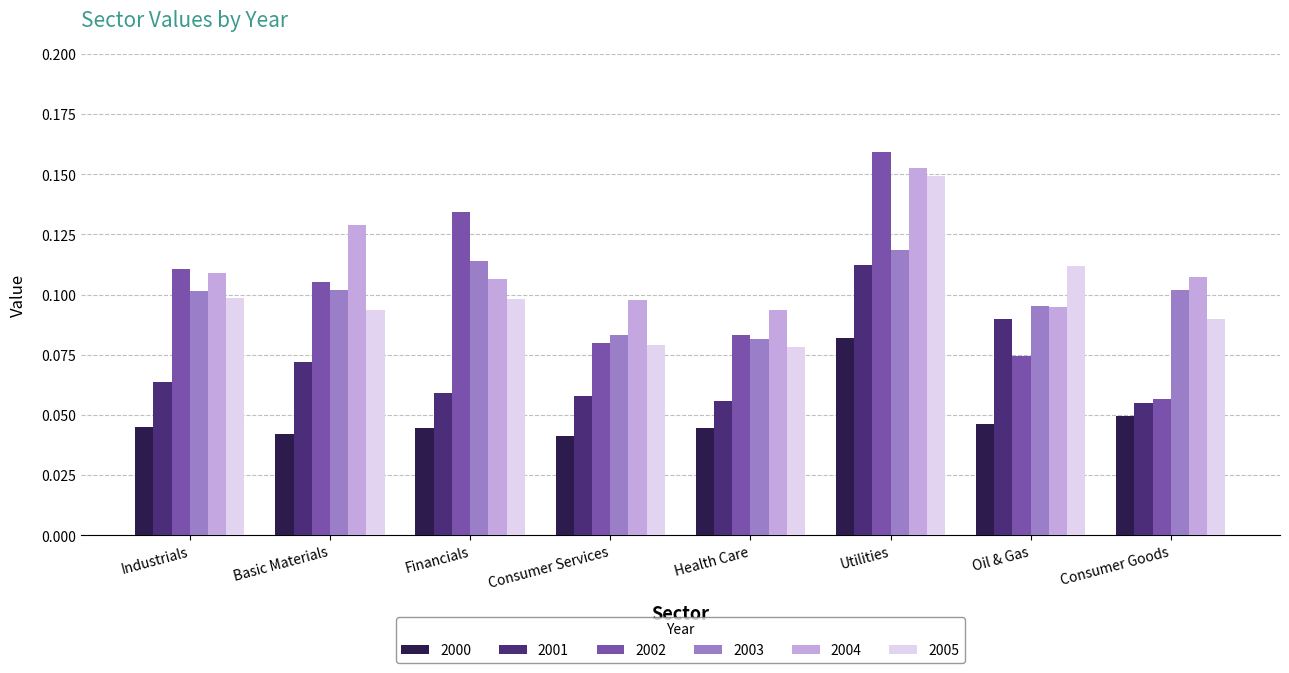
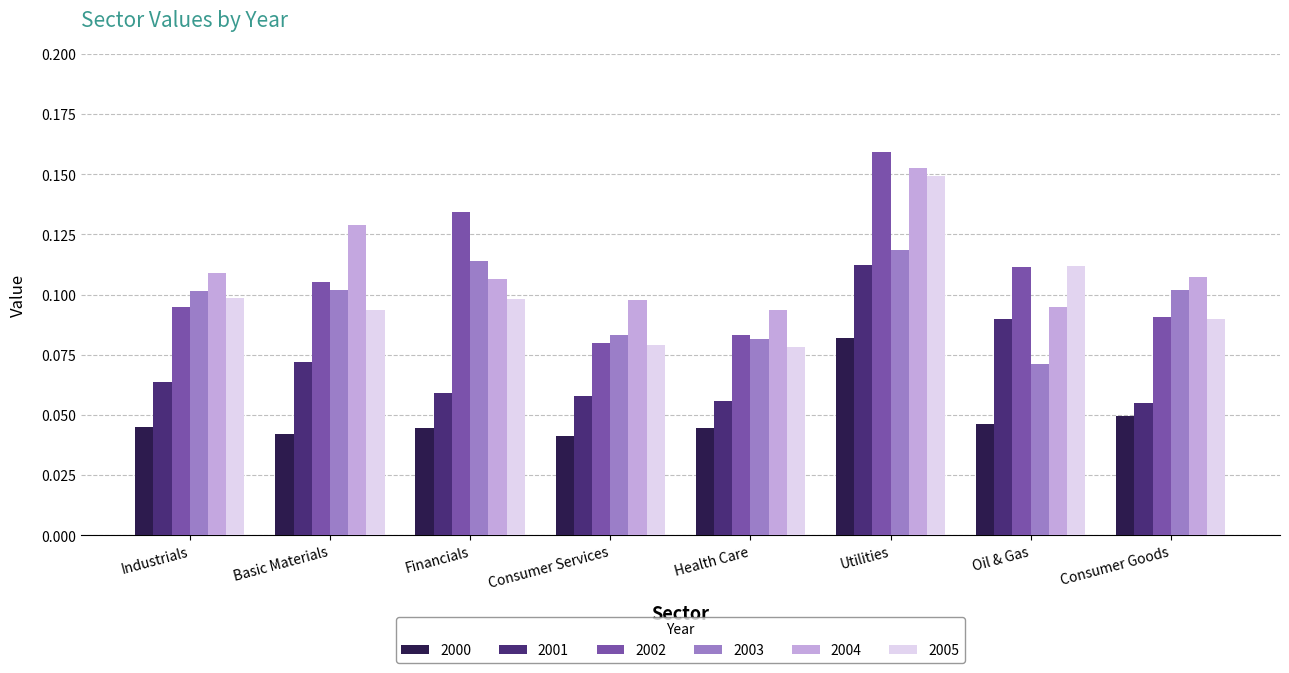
2002, Industrials: 0.111 -> 0.095
2002, Oil & Gas: 0.074 -> 0.111
2003, Oil & Gas: 0.095 -> 0.071
2002, Consumer Goods: 0.057 -> 0.091
